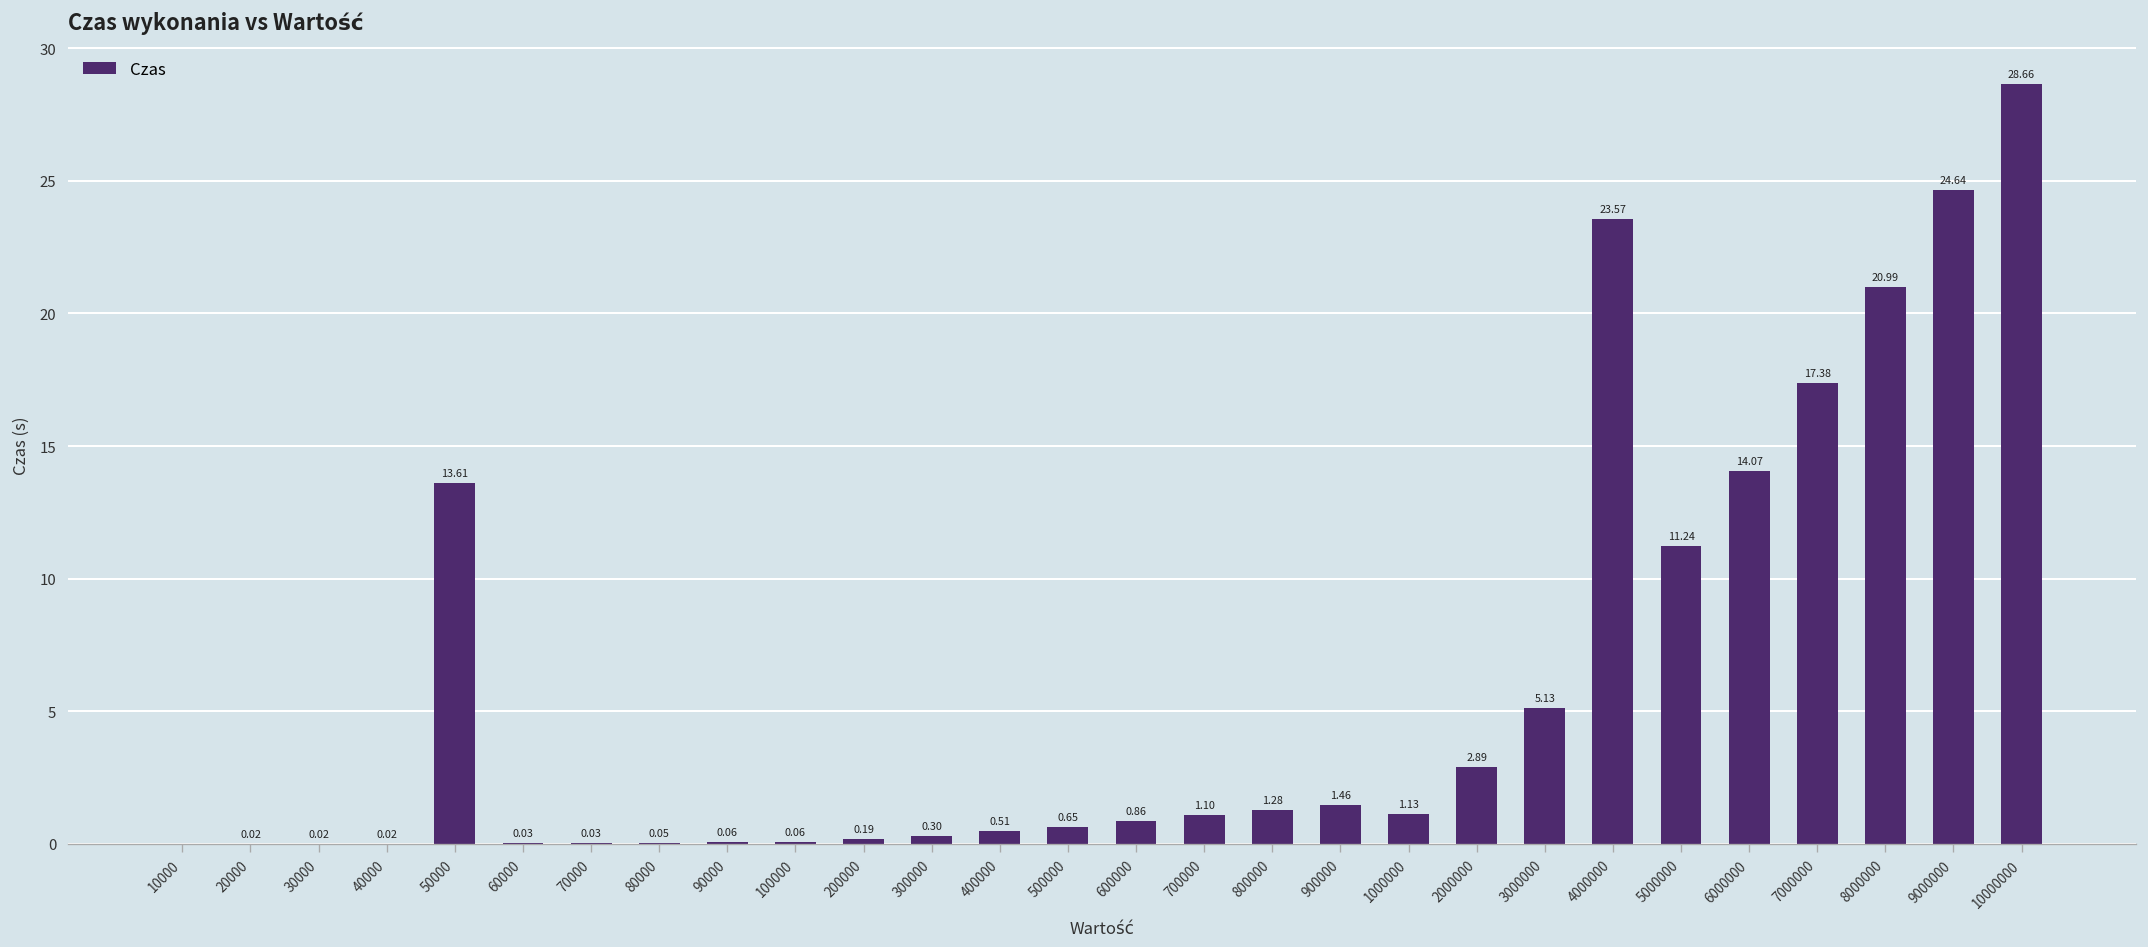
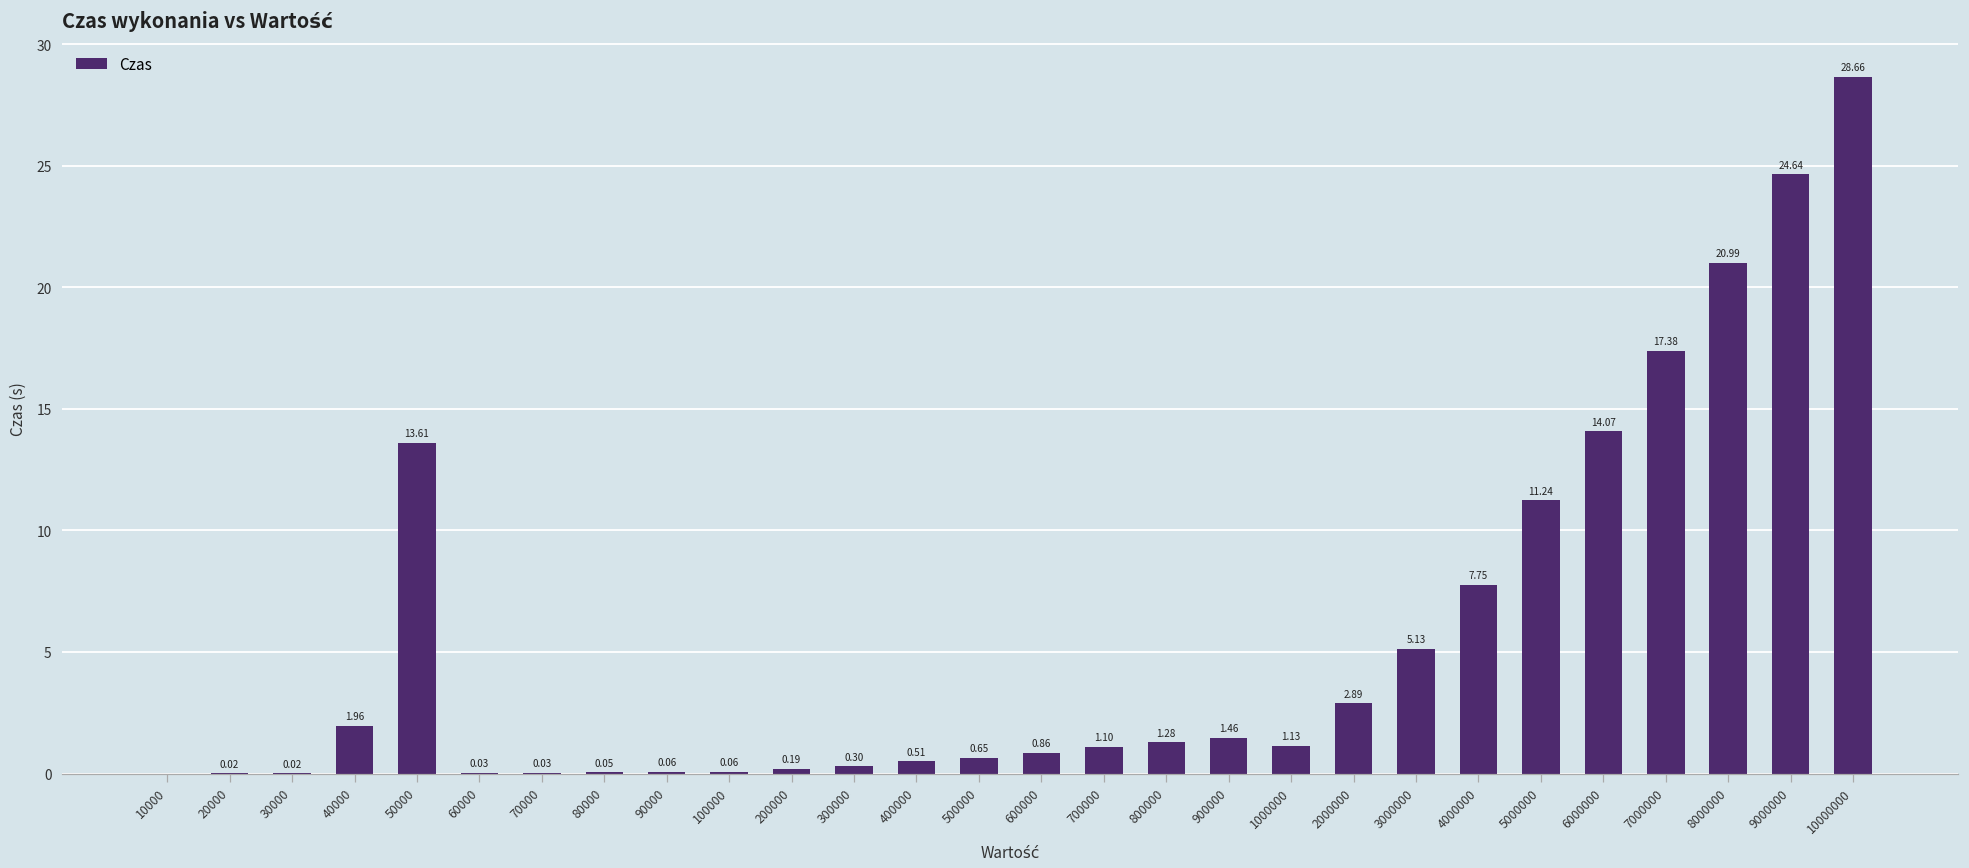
40000: 0.02 -> 1.96
4000000: 23.57 -> 7.75
